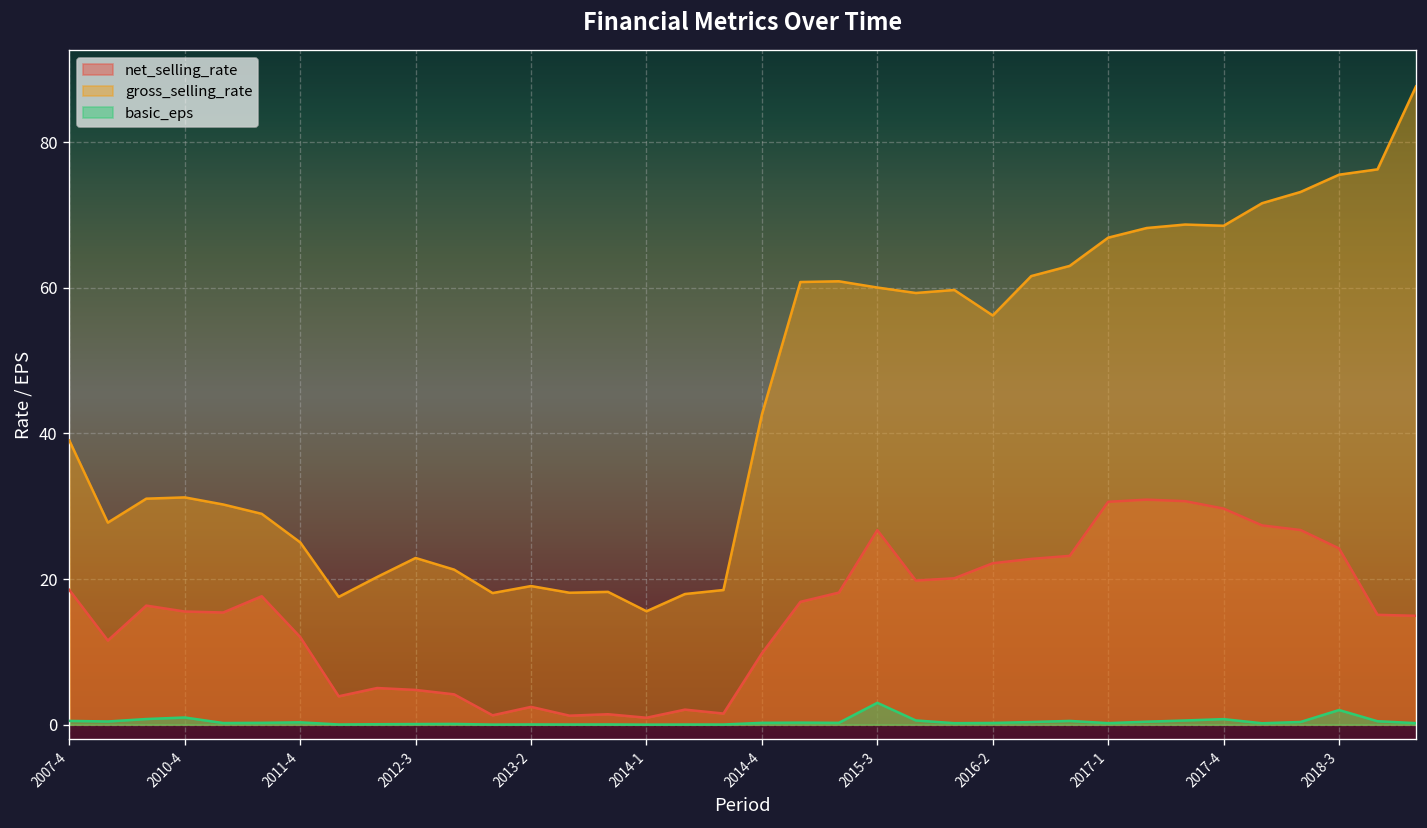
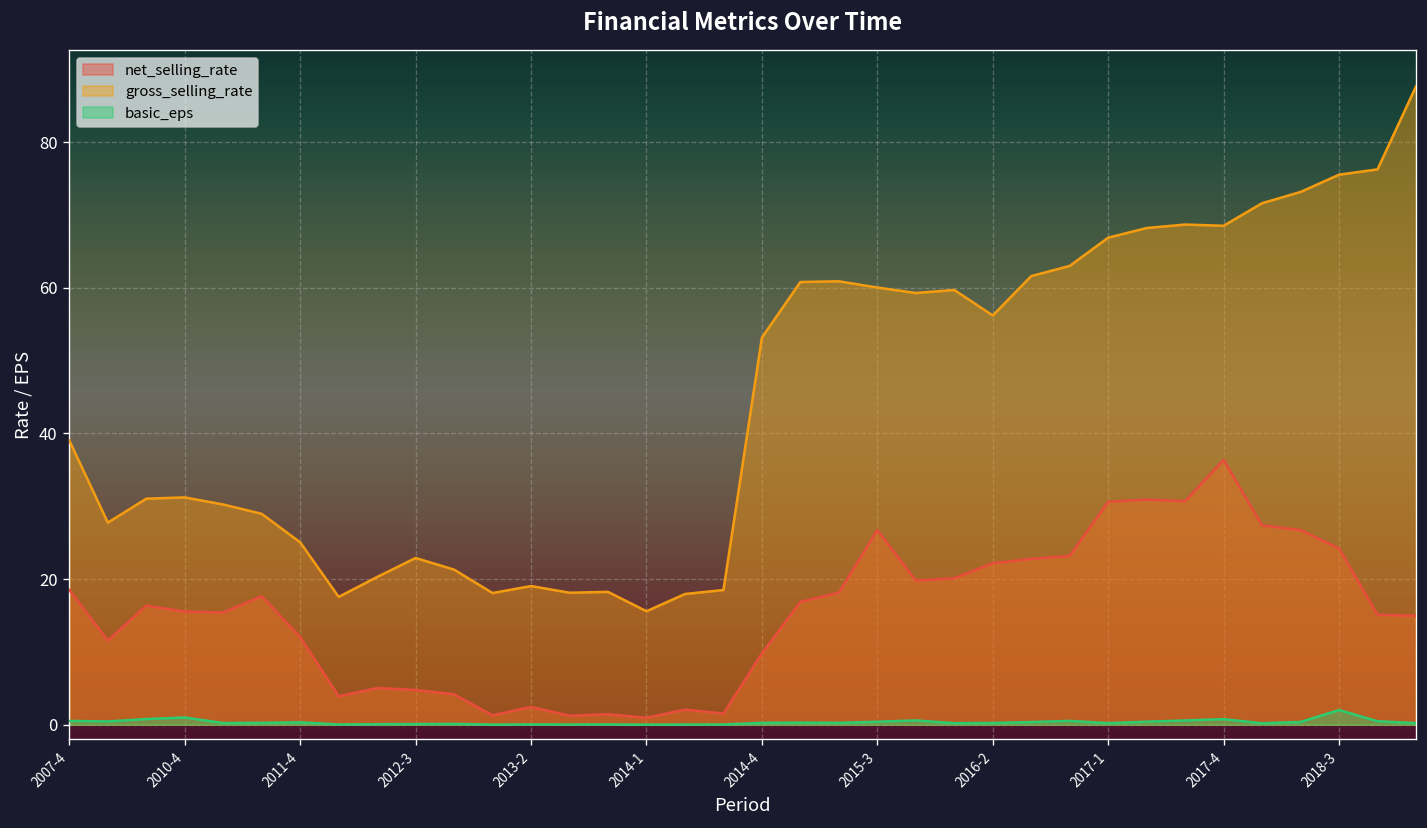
gross_selling_rate, 2014-4: 43 -> 53
basic_eps, 2015-3: 3 -> 0
net_selling_rate, 2017-4: 30 -> 36
